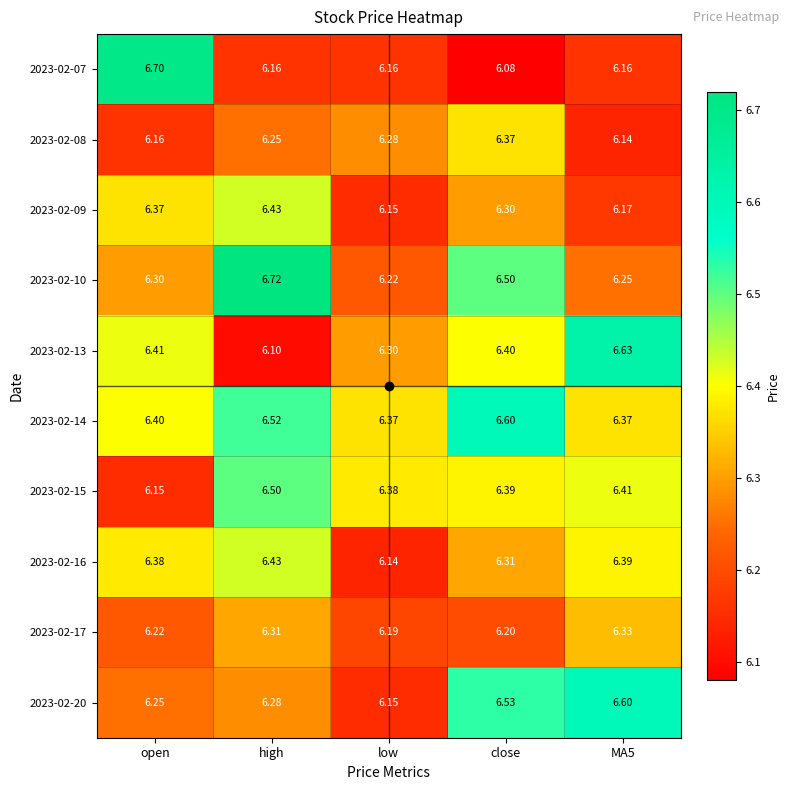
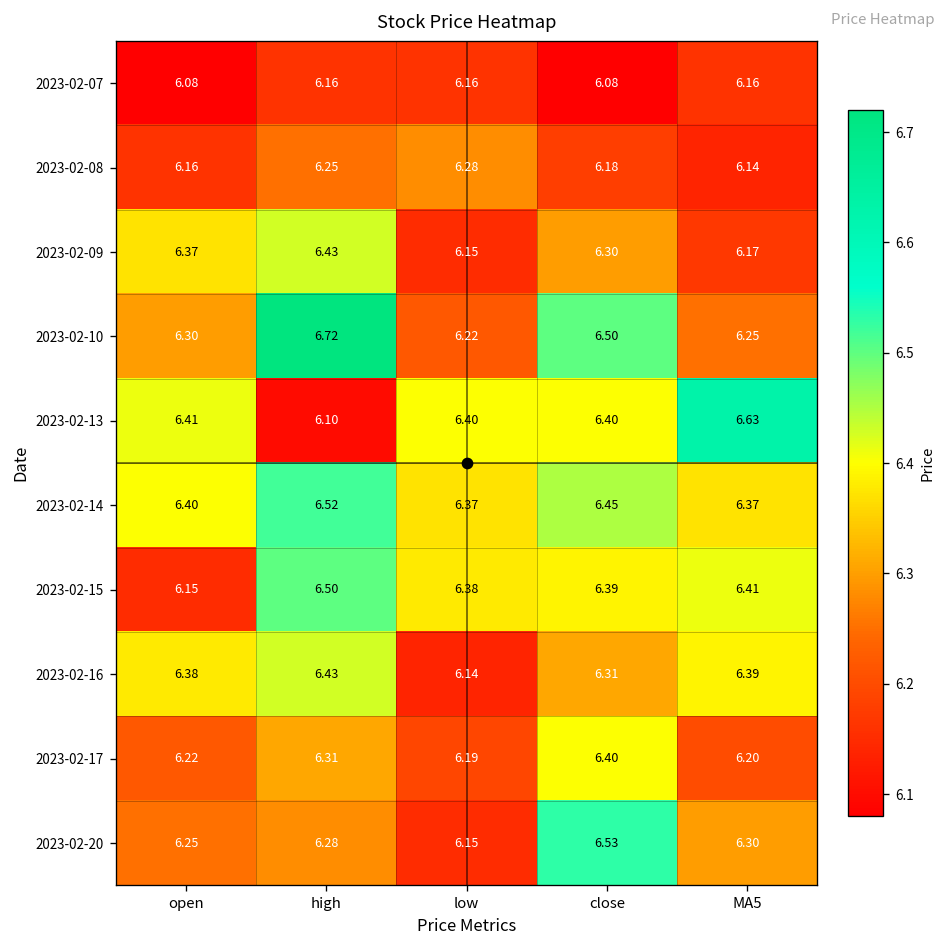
2023-02-07, open: 6.70 -> 6.08
2023-02-08, close: 6.37 -> 6.18
2023-02-13, low: 6.30 -> 6.40
2023-02-14, close: 6.60 -> 6.45
2023-02-17, close: 6.20 -> 6.40
2023-02-17, MA5: 6.33 -> 6.20
2023-02-20, MA5: 6.60 -> 6.30
